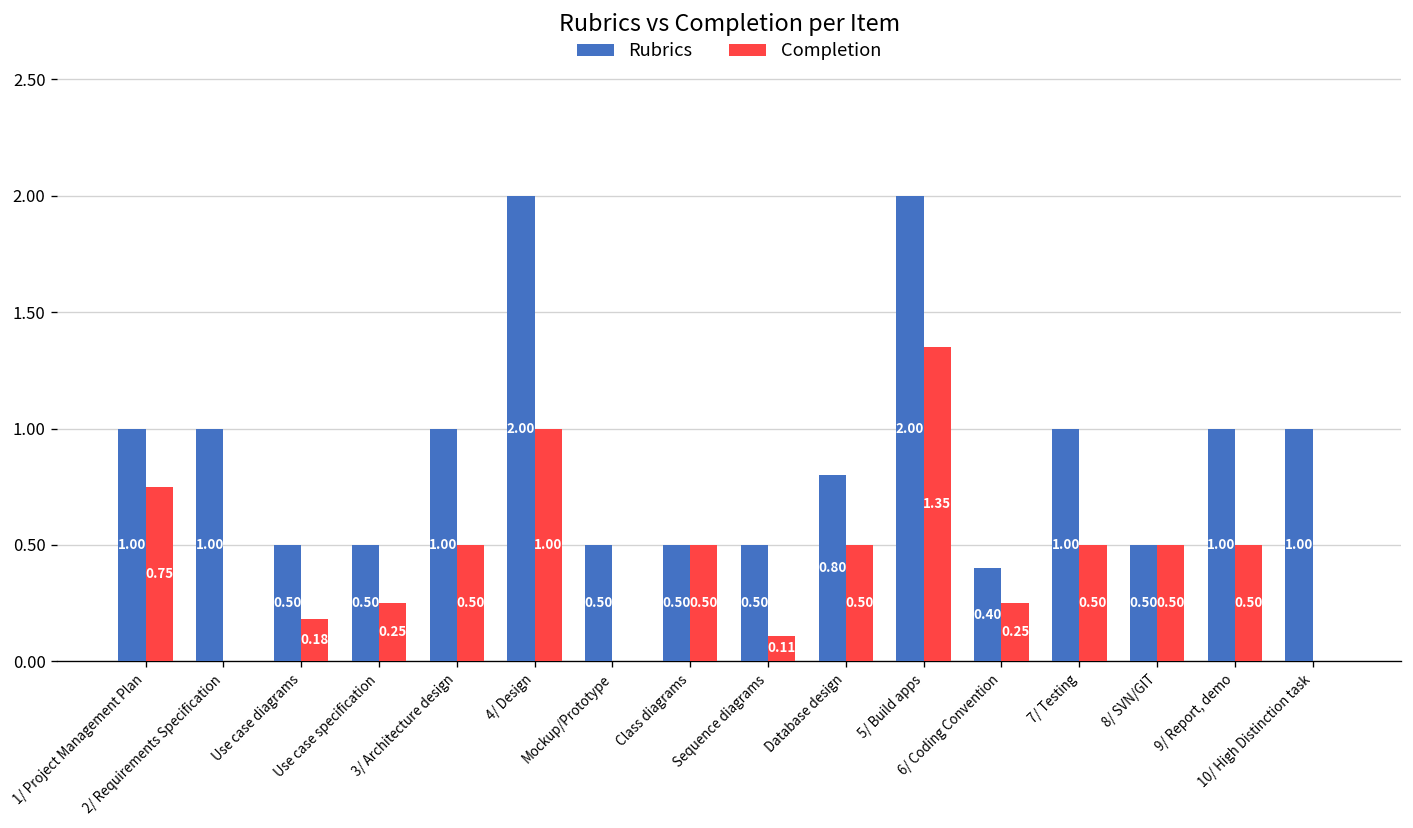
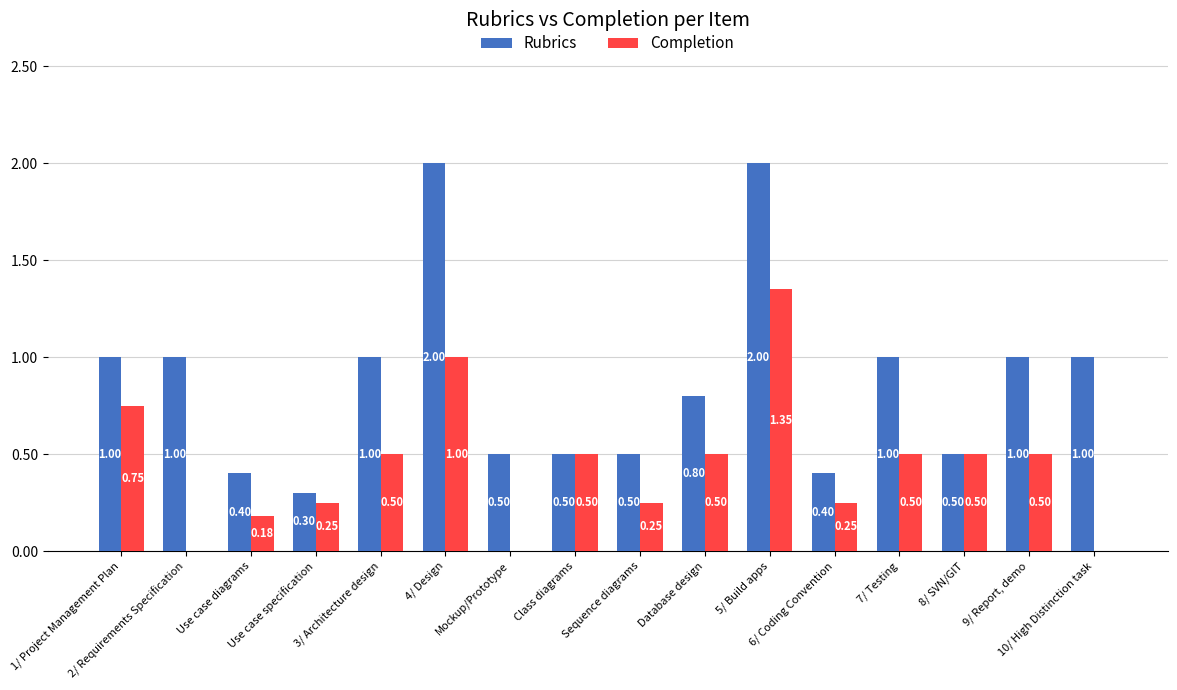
Rubrics, Use case diagrams: 0.50 -> 0.40
Rubrics, Use case specification: 0.50 -> 0.30
Completion, Sequence diagrams: 0.11 -> 0.25
